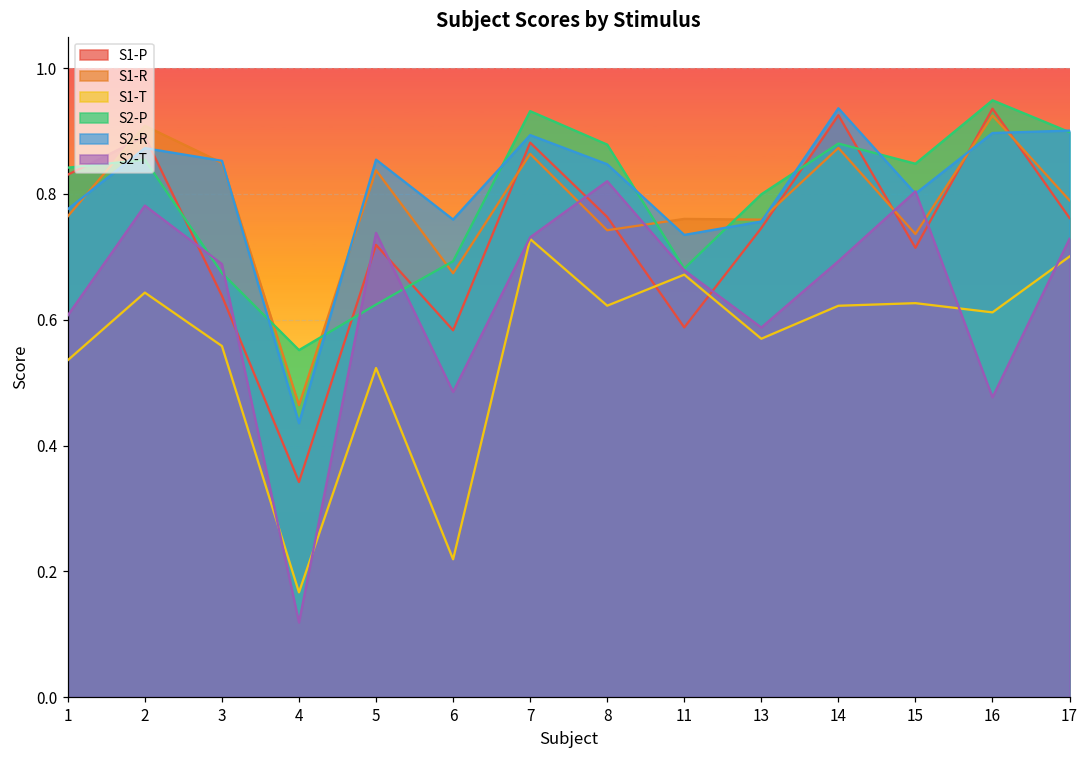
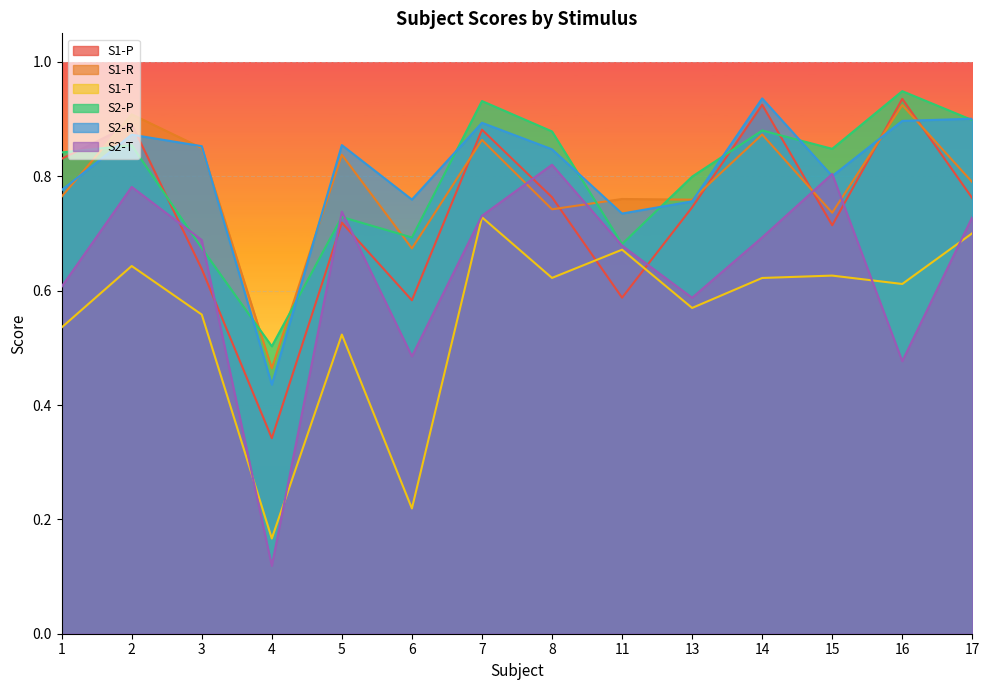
S2-P, 4: 0.55 -> 0.50
S2-P, 5: 0.62 -> 0.73
